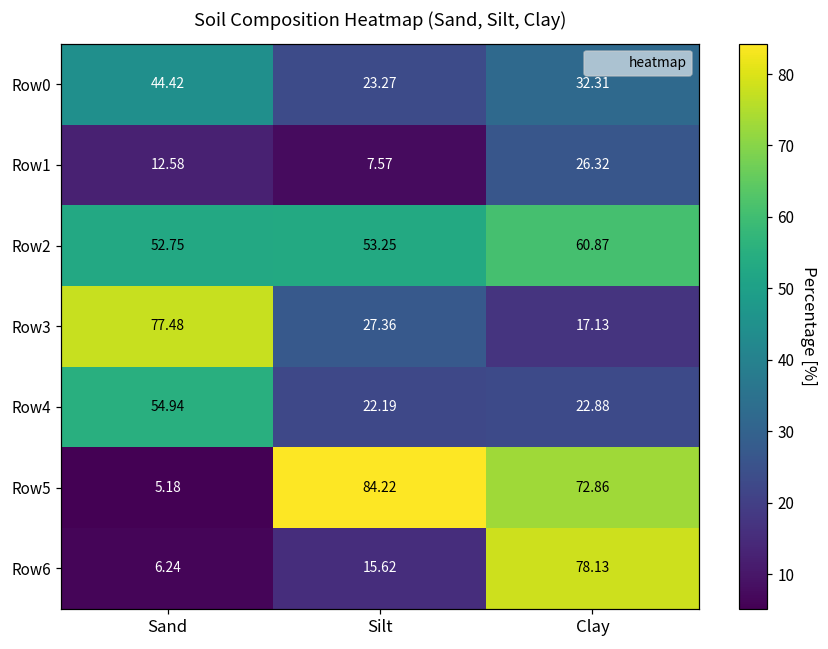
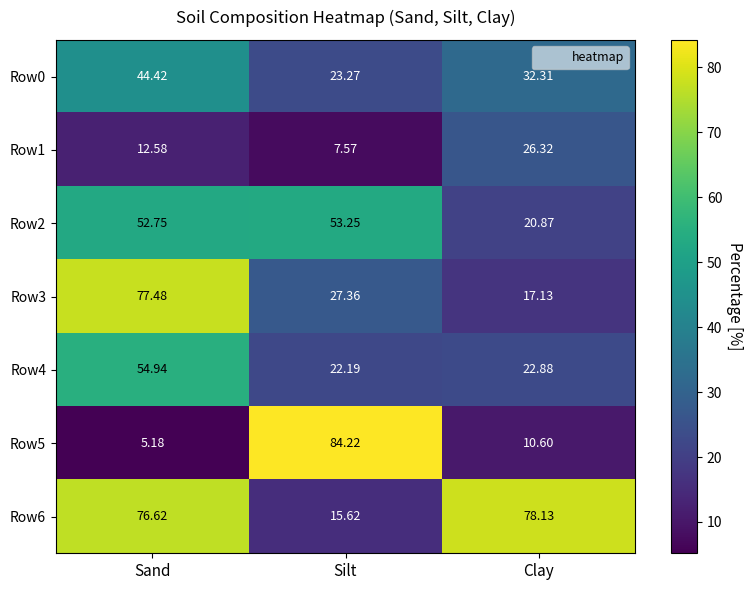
Row2, Clay: 60.87 -> 20.87
Row5, Clay: 72.86 -> 10.60
Row6, Sand: 6.24 -> 76.62
